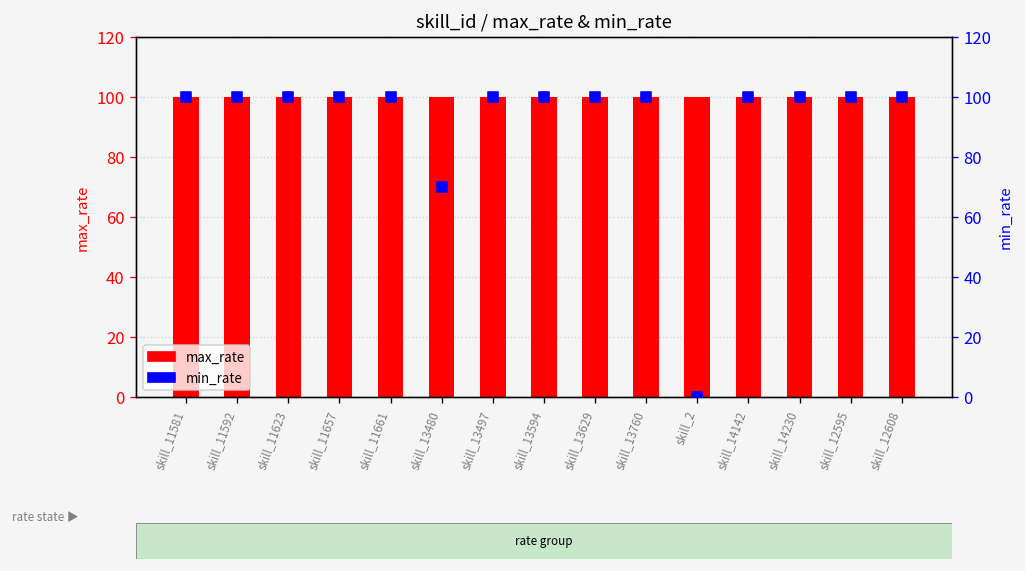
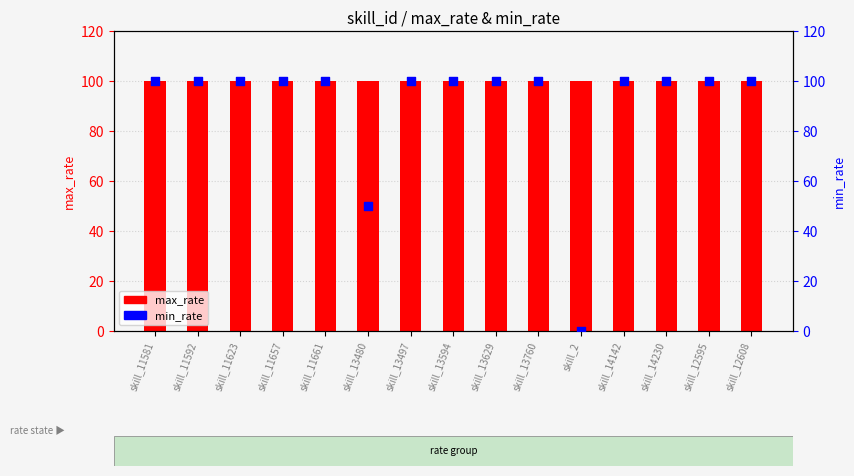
min_rate, skill_13480: 70 -> 50
